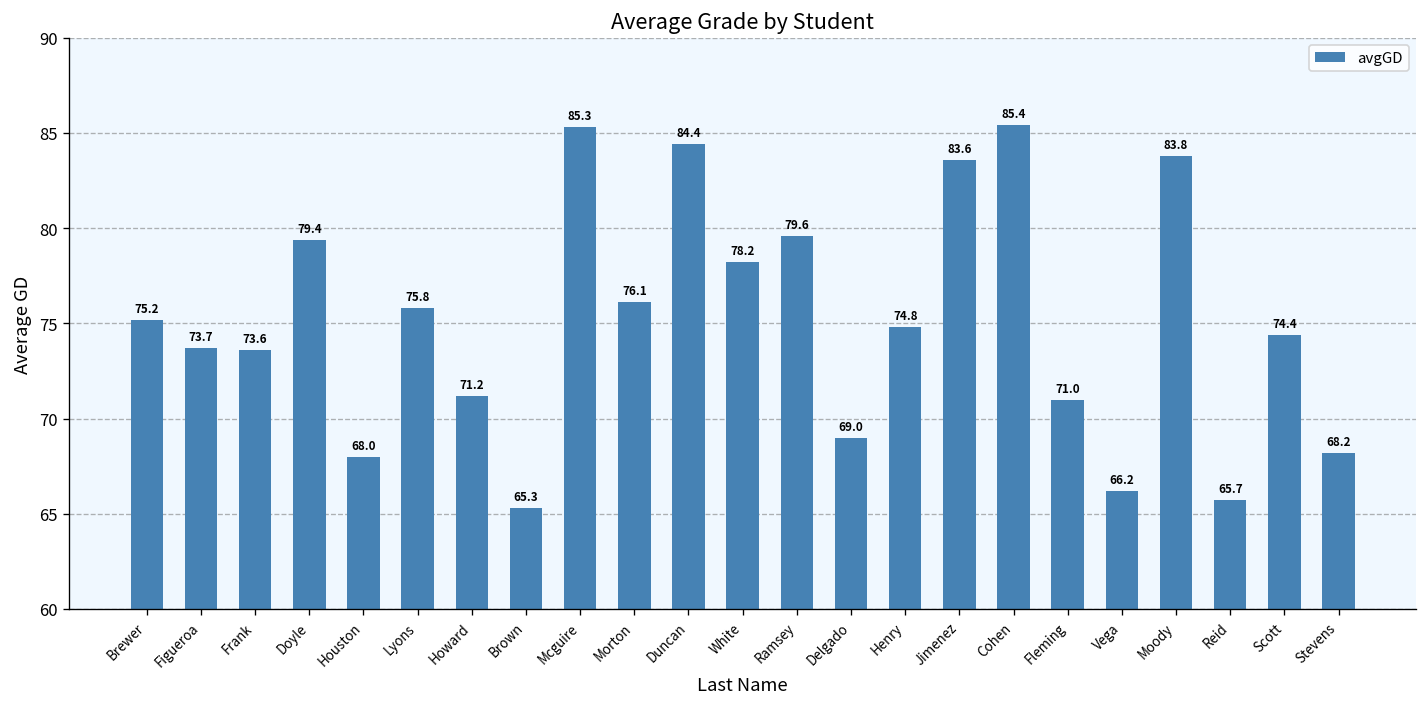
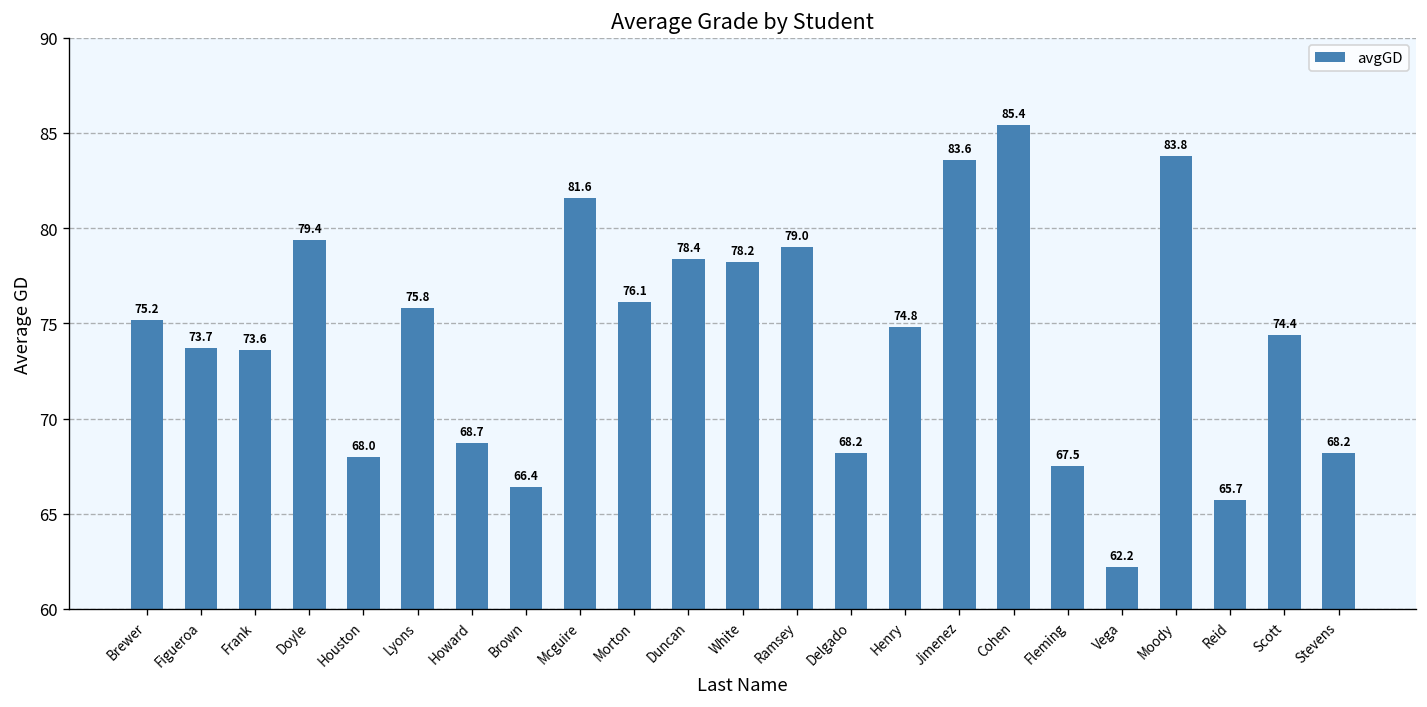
Howard: 71.2 -> 68.7
Brown: 65.3 -> 66.4
Mcguire: 85.3 -> 81.6
Duncan: 84.4 -> 78.4
Ramsey: 79.6 -> 79.0
Delgado: 69.0 -> 68.2
Fleming: 71.0 -> 67.5
Vega: 66.2 -> 62.2
